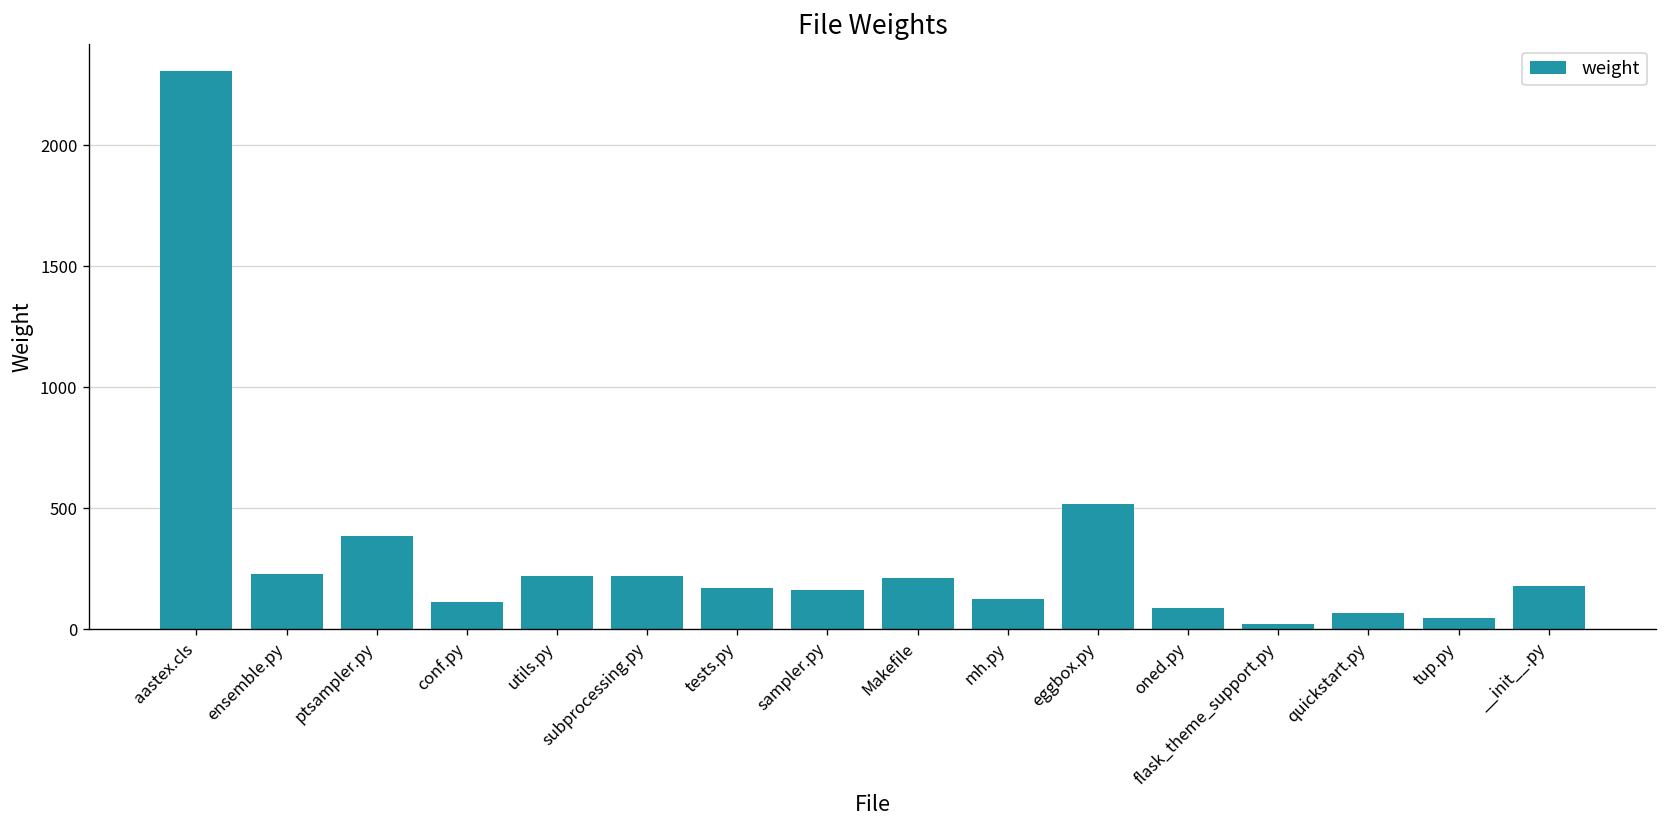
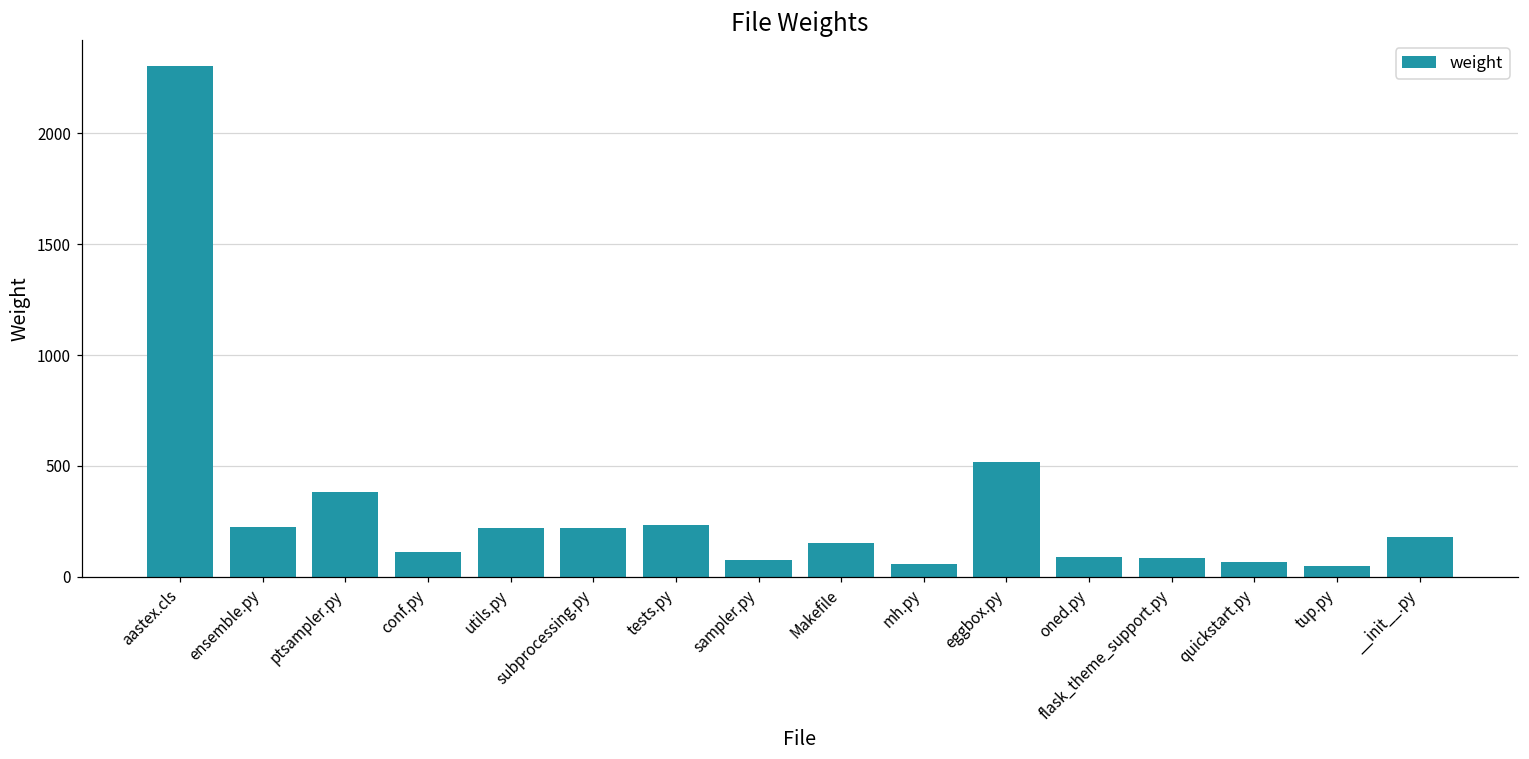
tests.py: 170 -> 240
sampler.py: 160 -> 80
Makefile: 210 -> 150
mh.py: 130 -> 60
flask_theme_support.py: 20 -> 90
